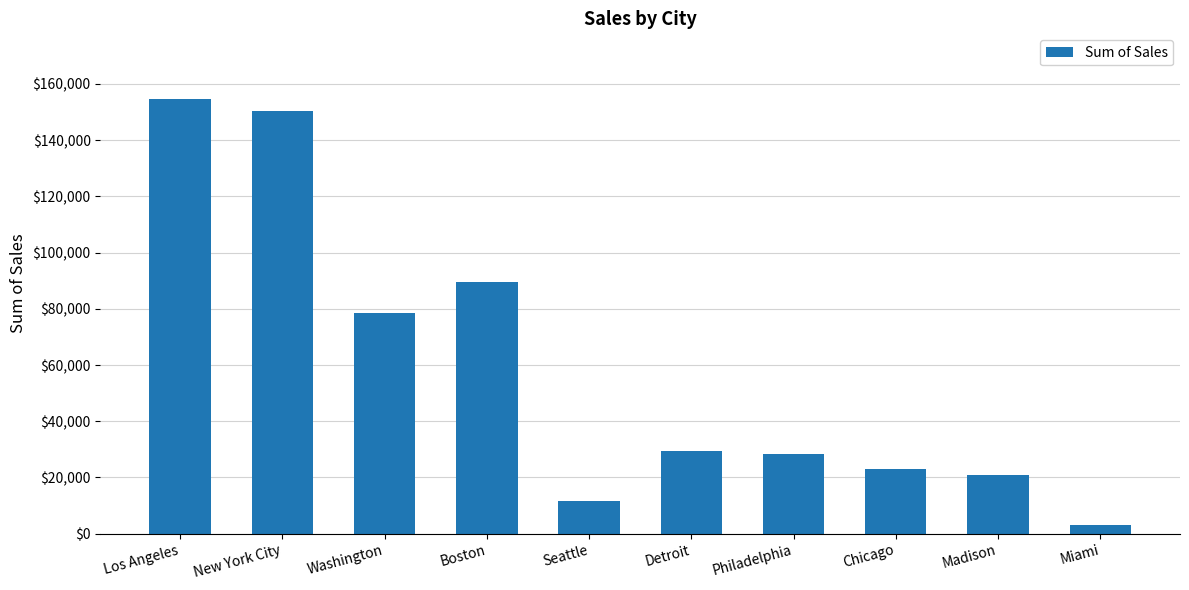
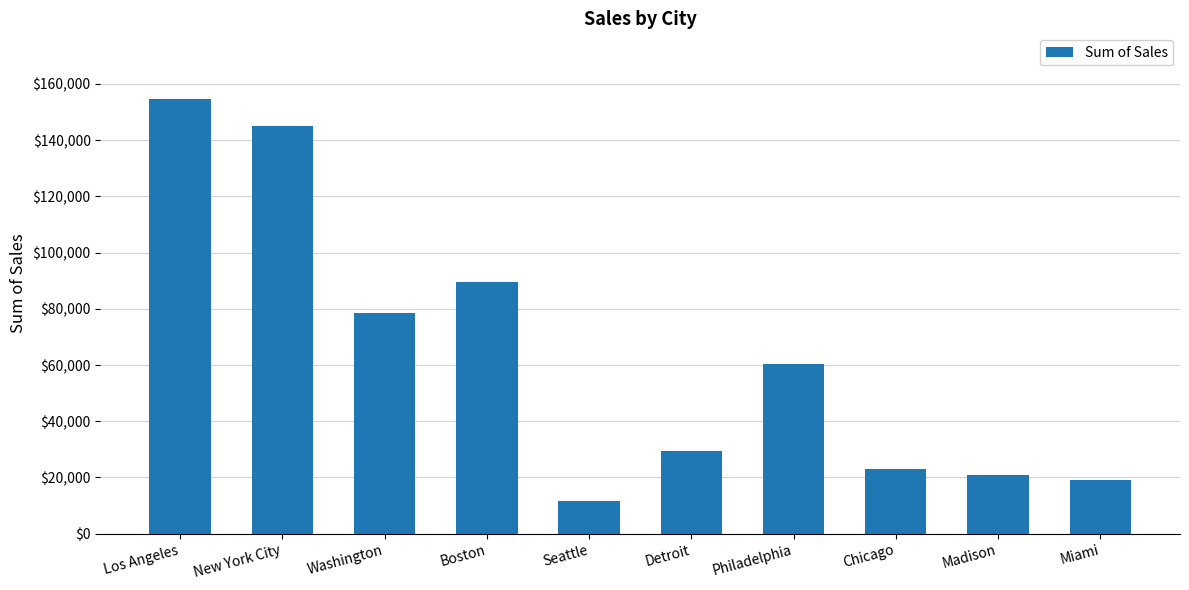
New York City: $150,000 -> $145,000
Philadelphia: $28,000 -> $60,000
Miami: $3,000 -> $19,000
